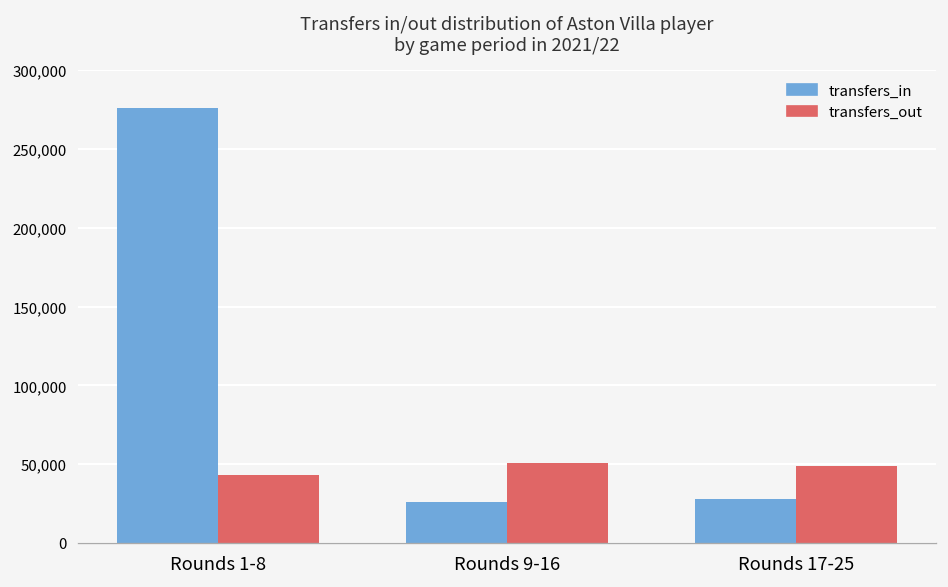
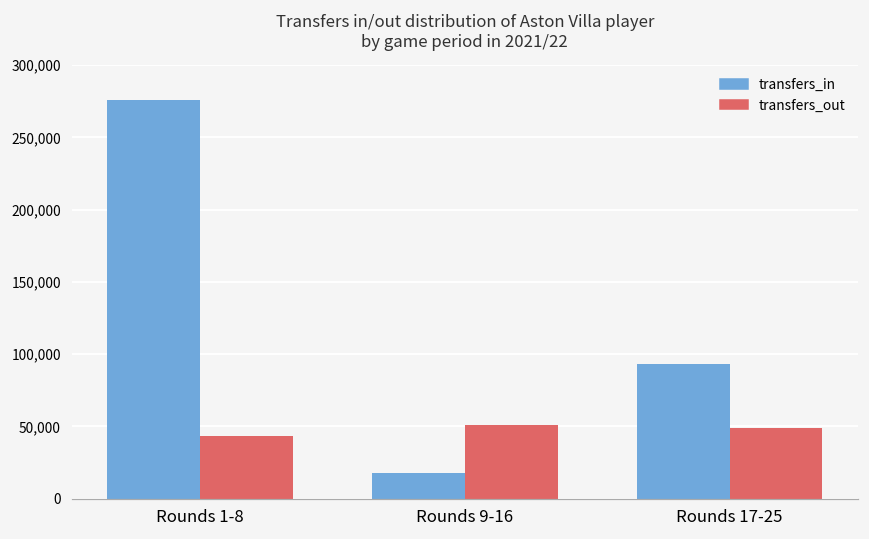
transfers_in, Rounds 9-16: 26,000 -> 18,000
transfers_in, Rounds 17-25: 28,000 -> 93,000
